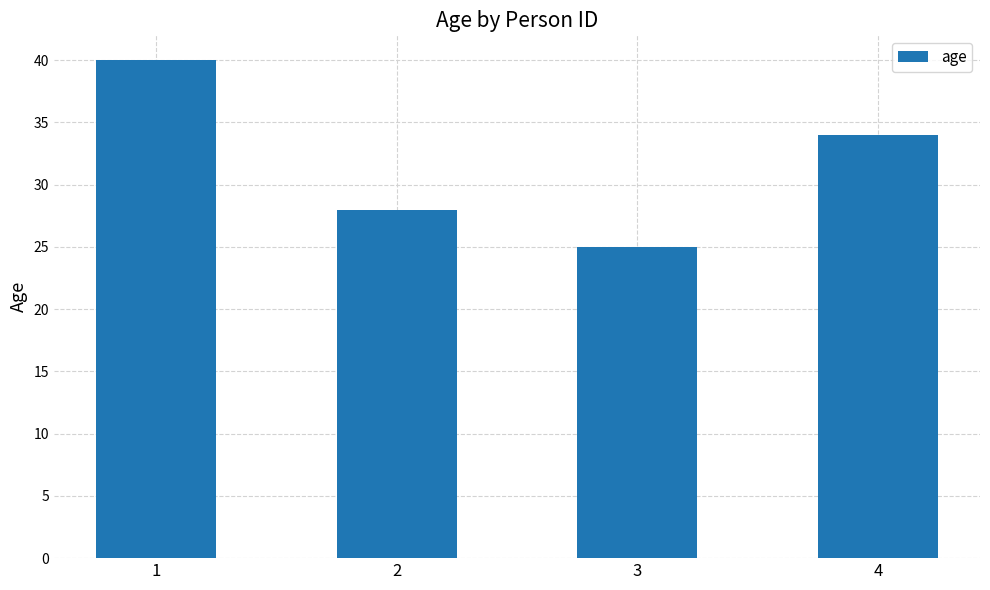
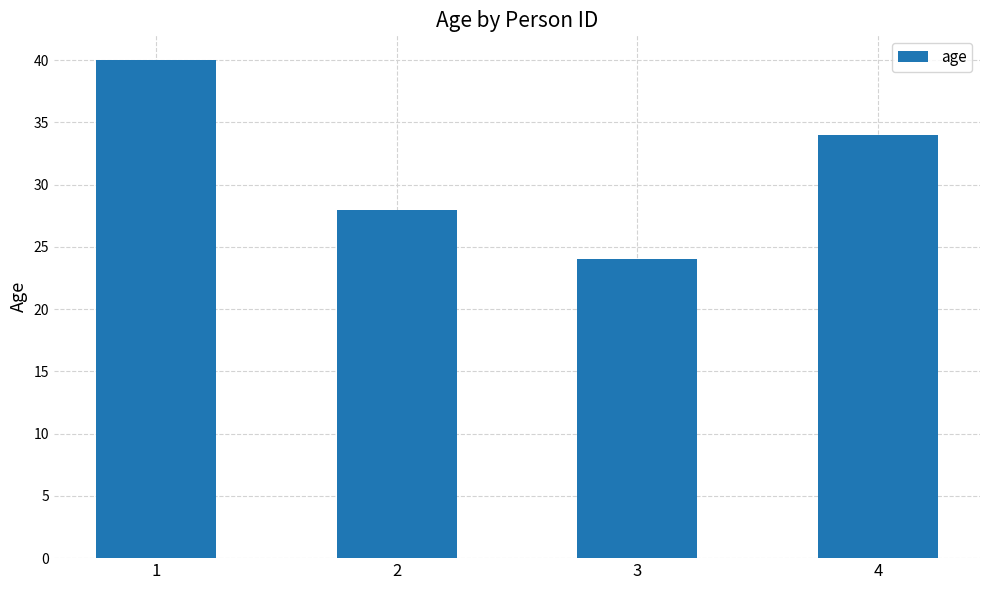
3: 25 -> 24
